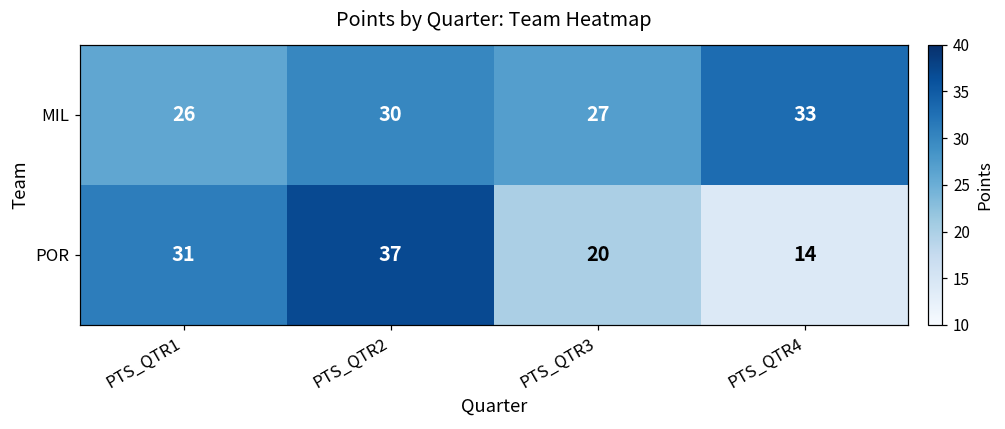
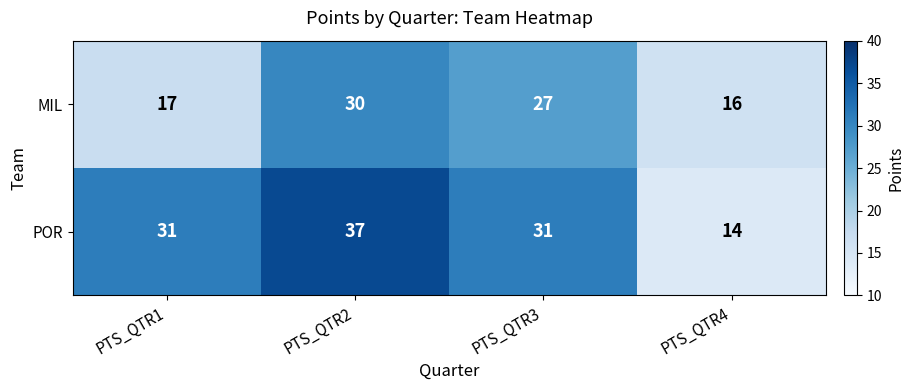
MIL, PTS_QTR1: 26 -> 17
MIL, PTS_QTR4: 33 -> 16
POR, PTS_QTR3: 20 -> 31
